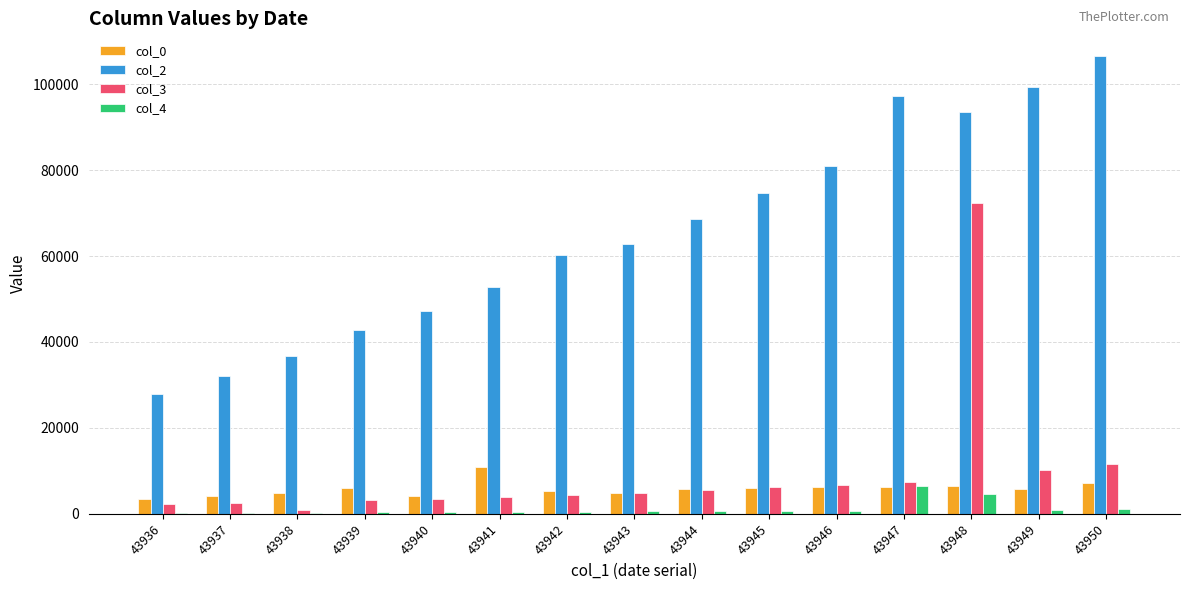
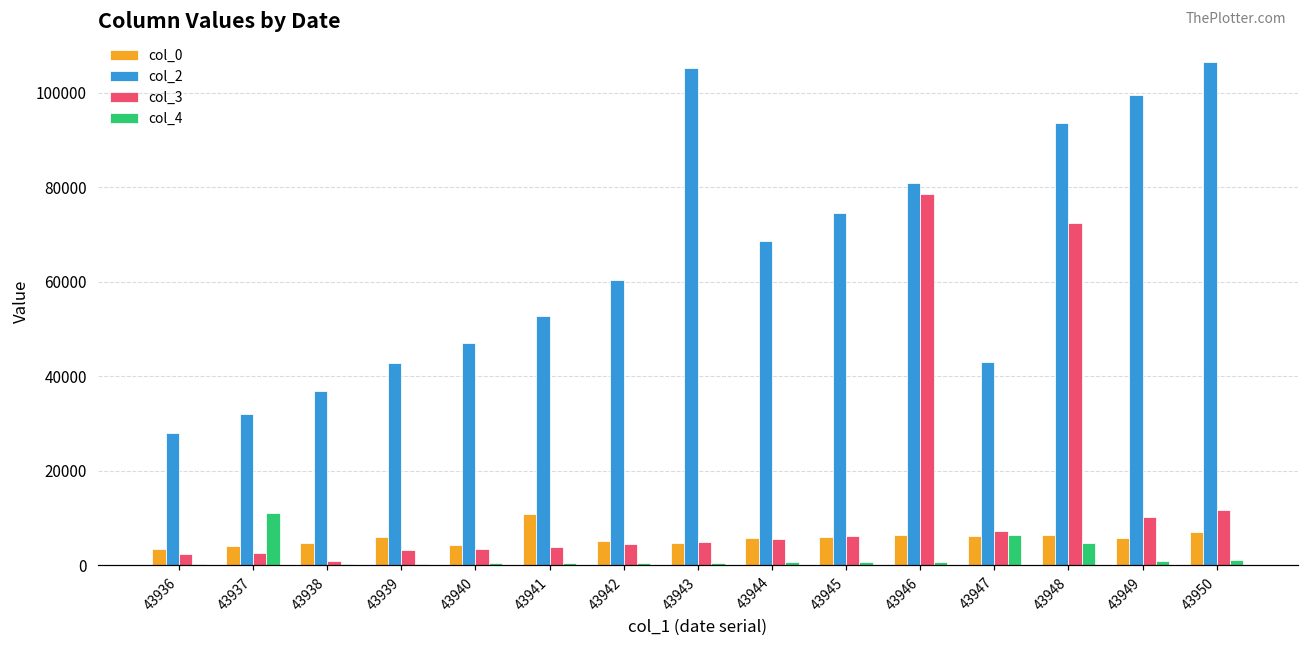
col_4, 43937: 0 -> 11000
col_2, 43943: 63000 -> 105000
col_3, 43946: 7000 -> 78000
col_2, 43947: 97000 -> 43000
